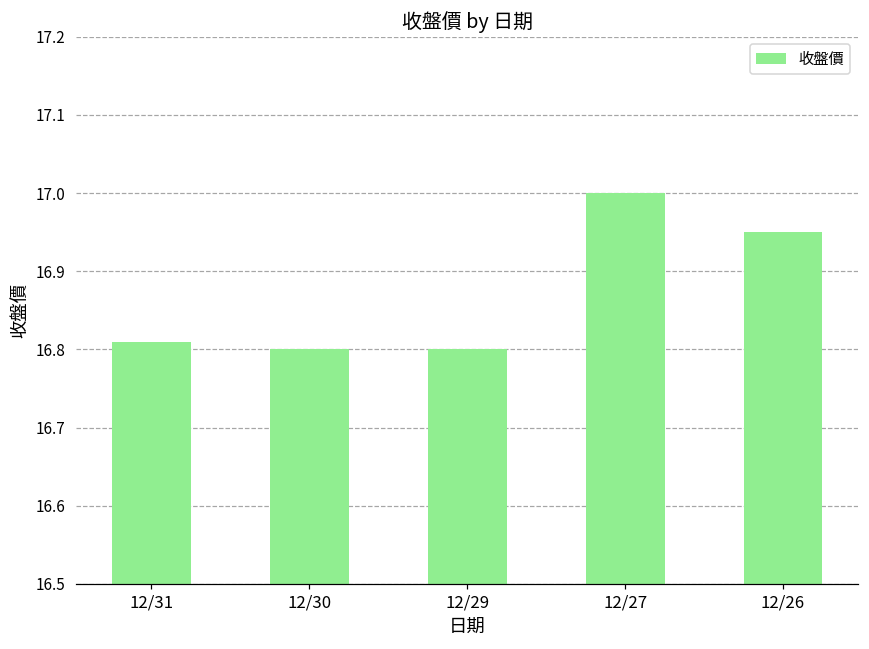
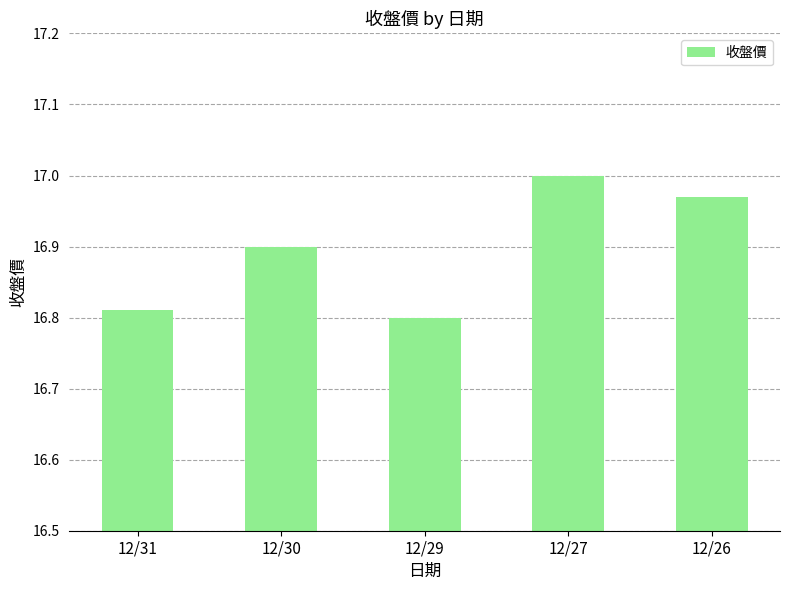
12/30: 16.8 -> 16.9
12/26: 16.95 -> 16.97
